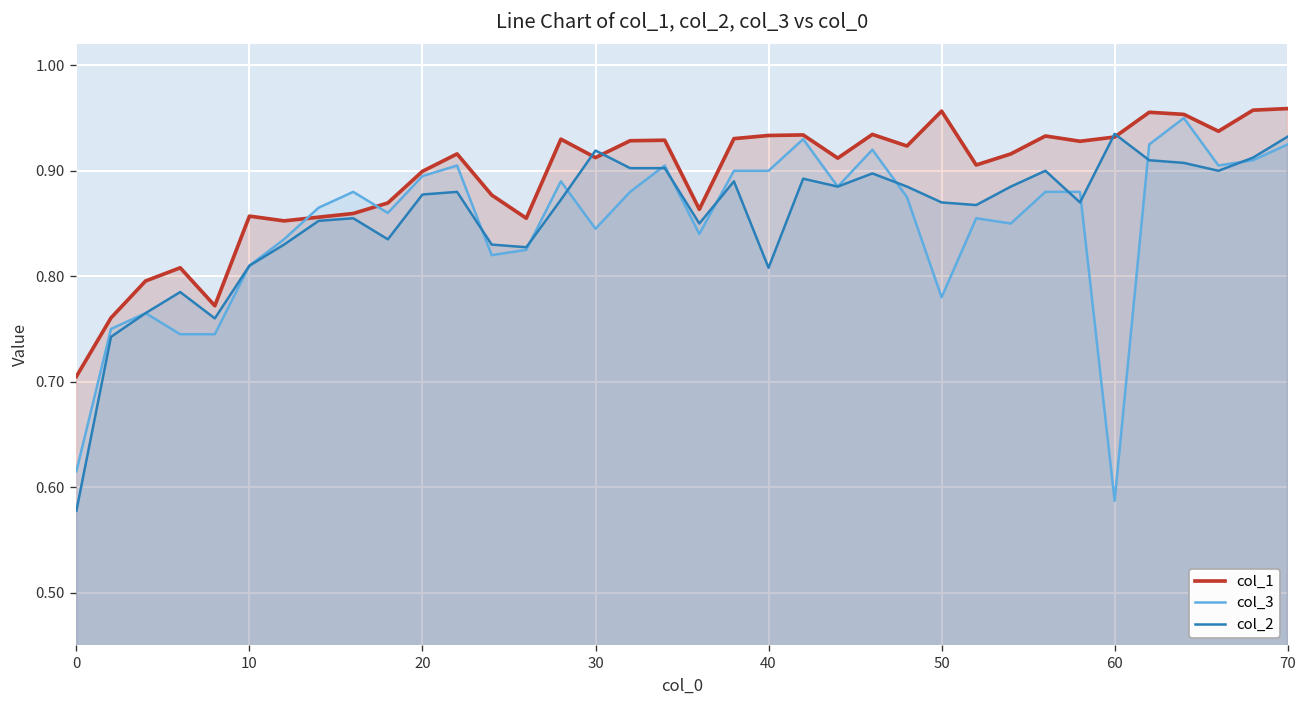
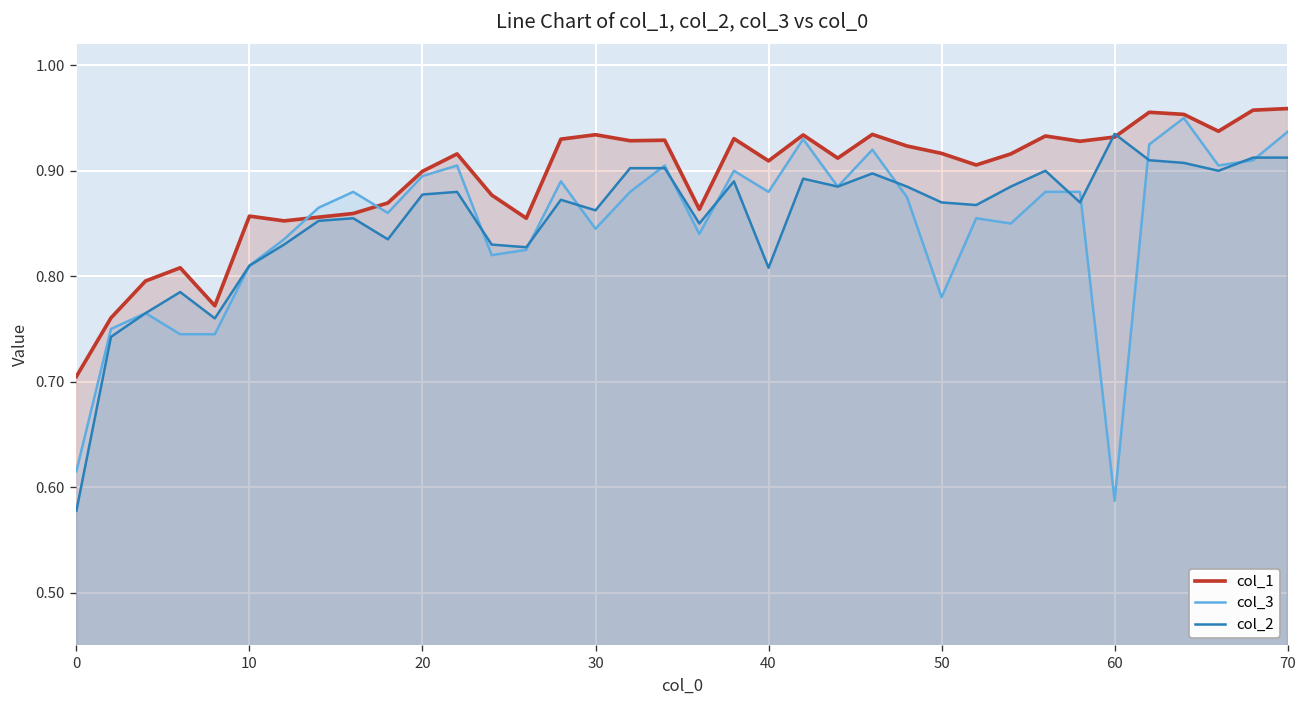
col_1, 30: 0.91 -> 0.93
col_2, 30: 0.92 -> 0.86
col_1, 40: 0.93 -> 0.91
col_3, 40: 0.90 -> 0.88
col_1, 50: 0.96 -> 0.92
col_3, 70: 0.93 -> 0.94
col_2, 70: 0.93 -> 0.91
